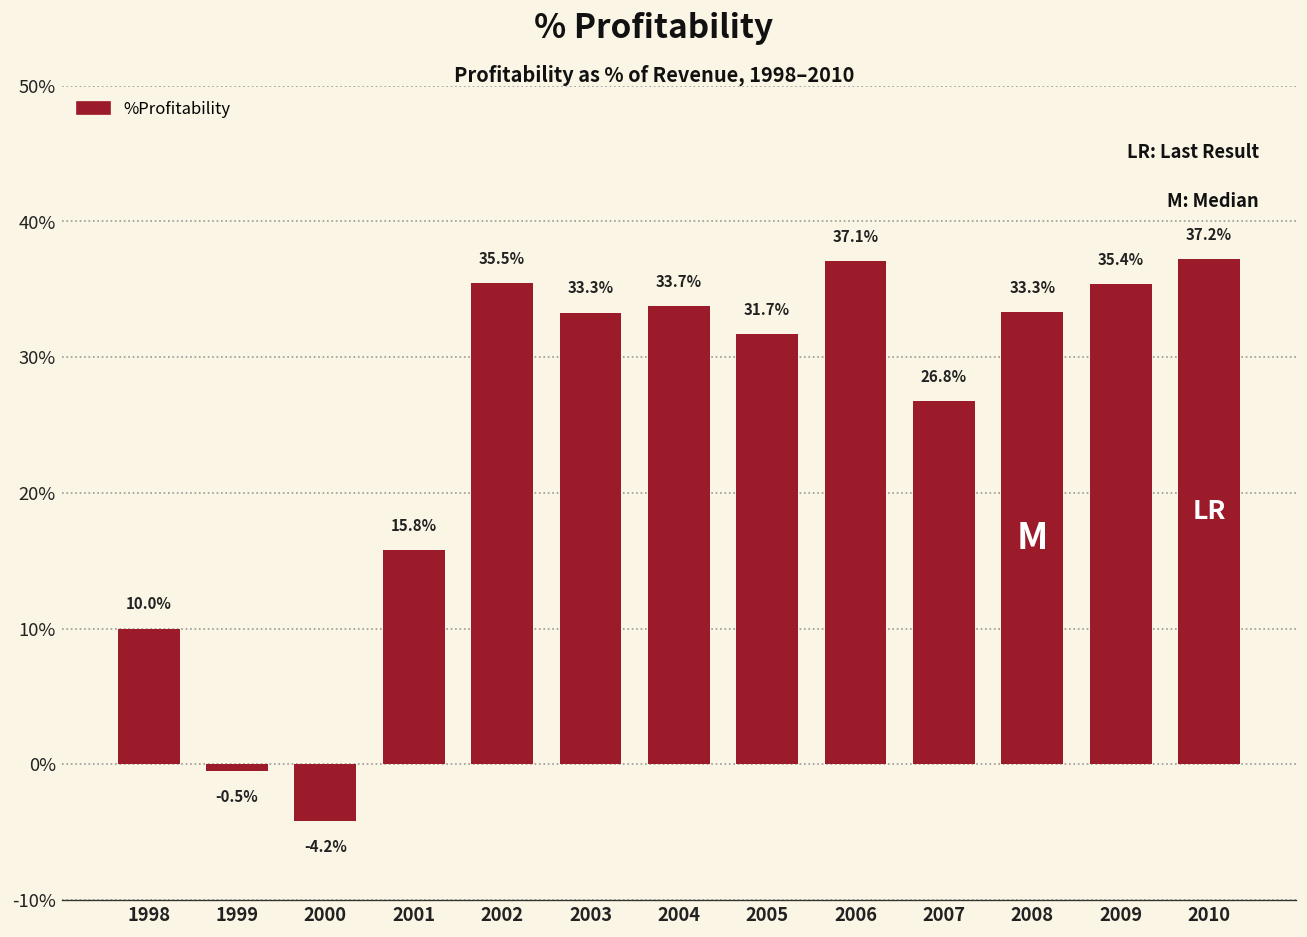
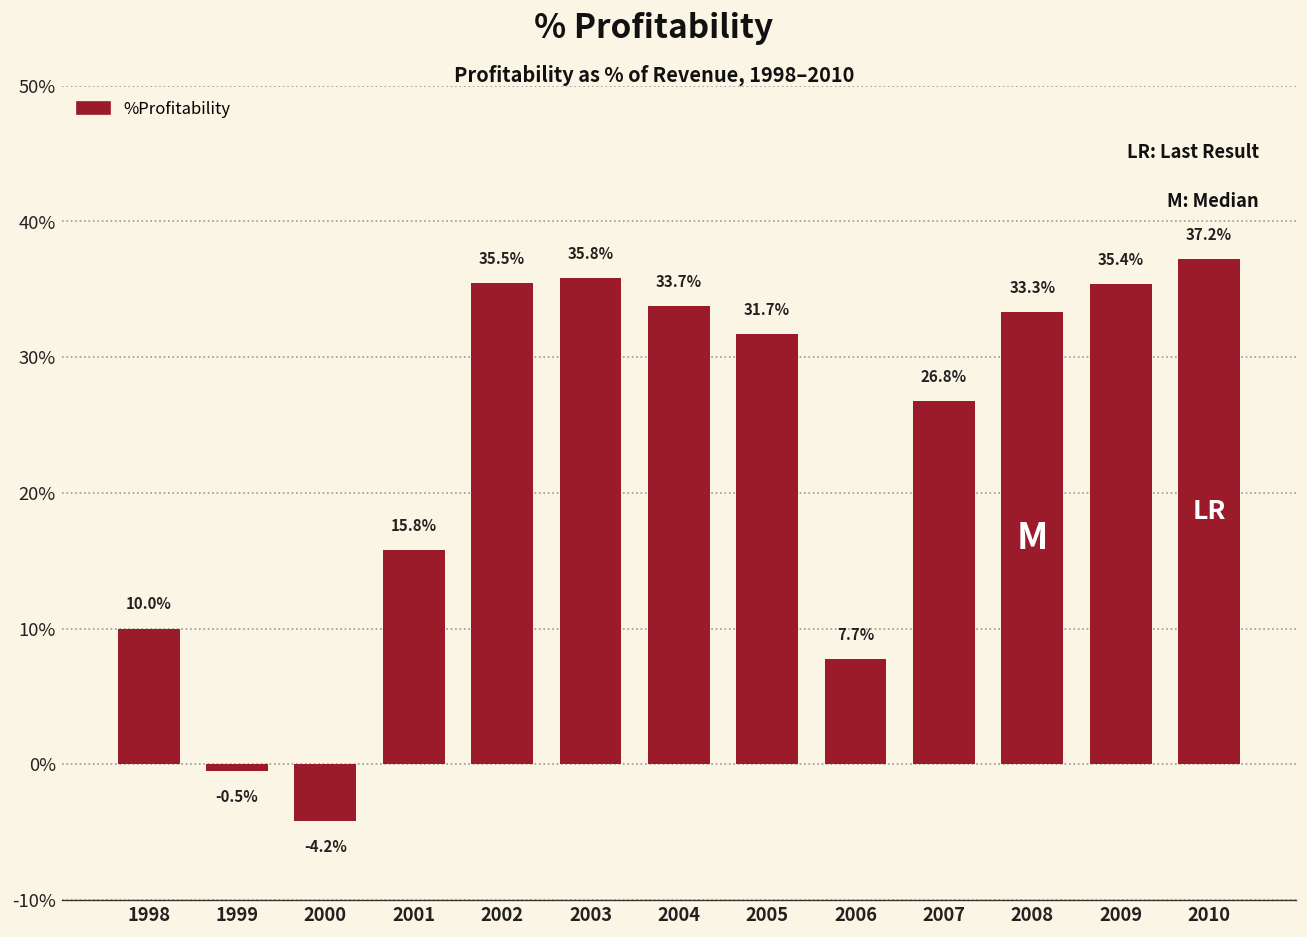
2003: 33.3% -> 35.8%
2006: 37.1% -> 7.7%
